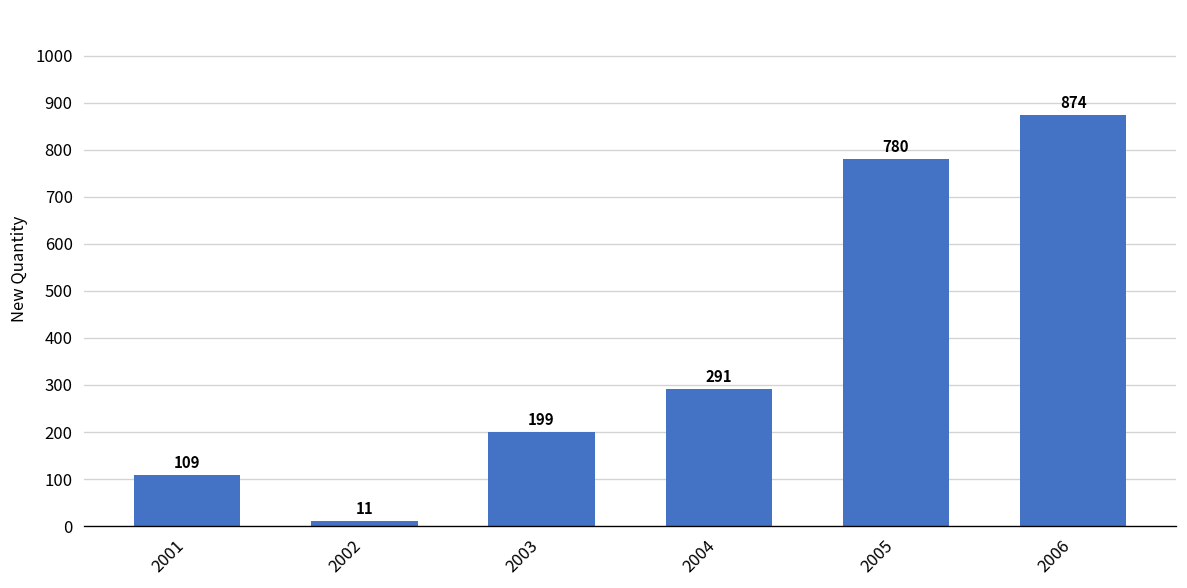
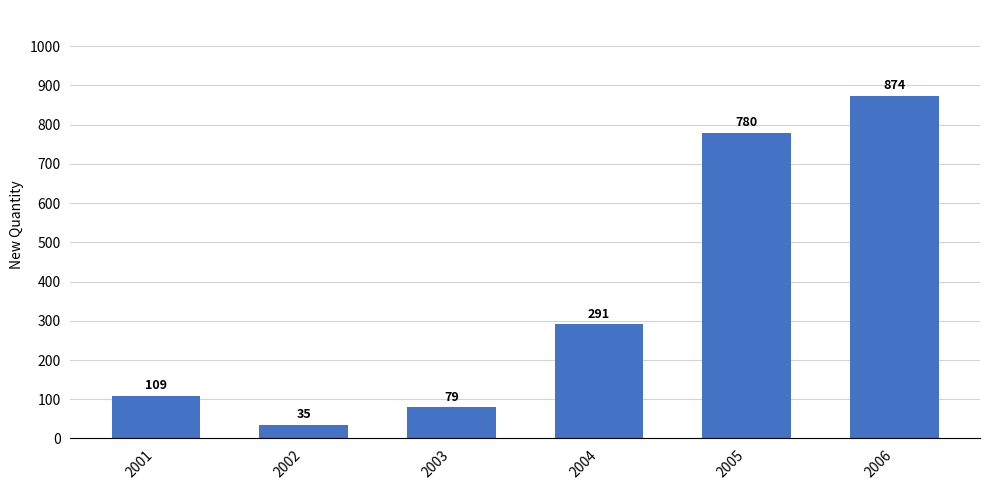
2002: 11 -> 35
2003: 199 -> 79
